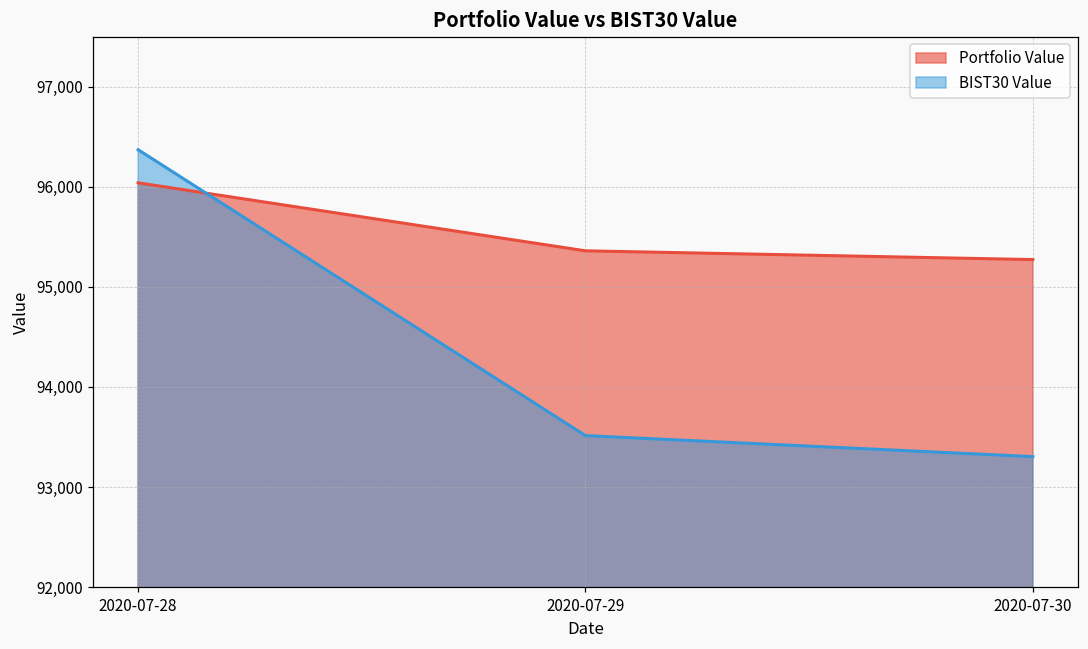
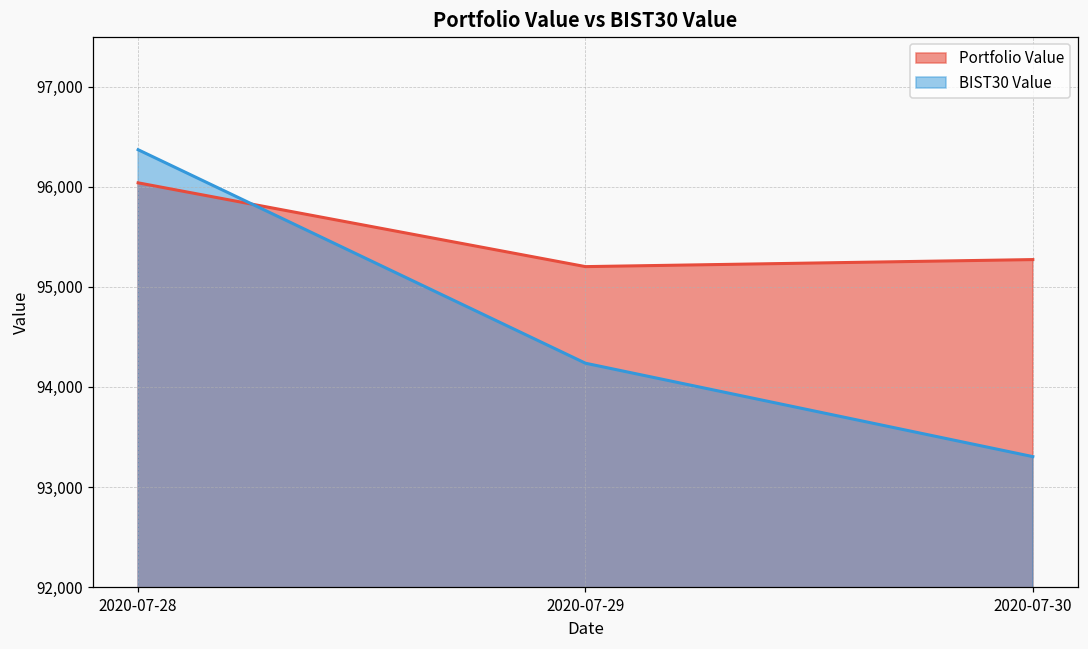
Portfolio Value, 2020-07-29: 95,400 -> 95,200
BIST30 Value, 2020-07-29: 93,500 -> 94,200
